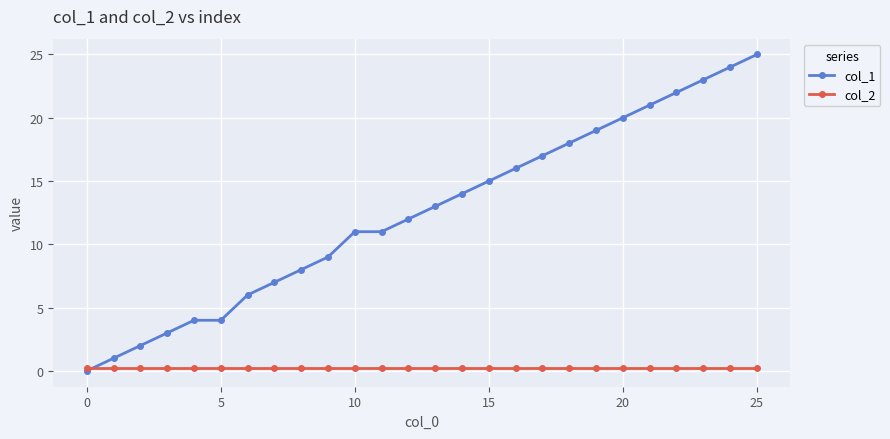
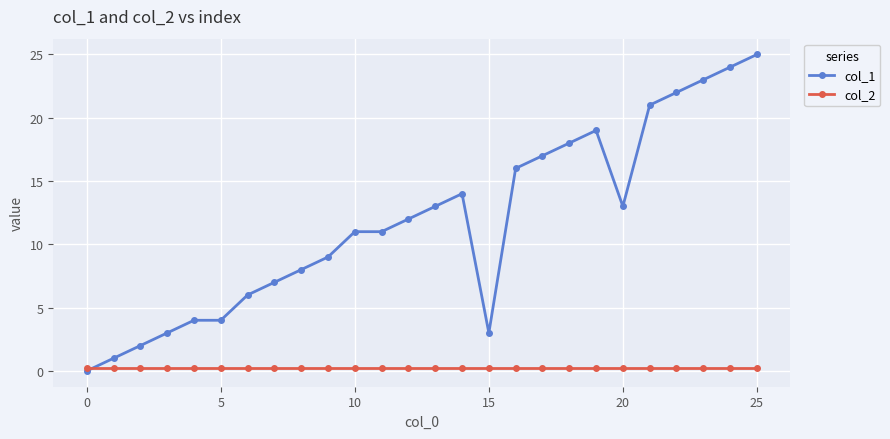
col_1, 15: 15 -> 3
col_1, 20: 20 -> 13
